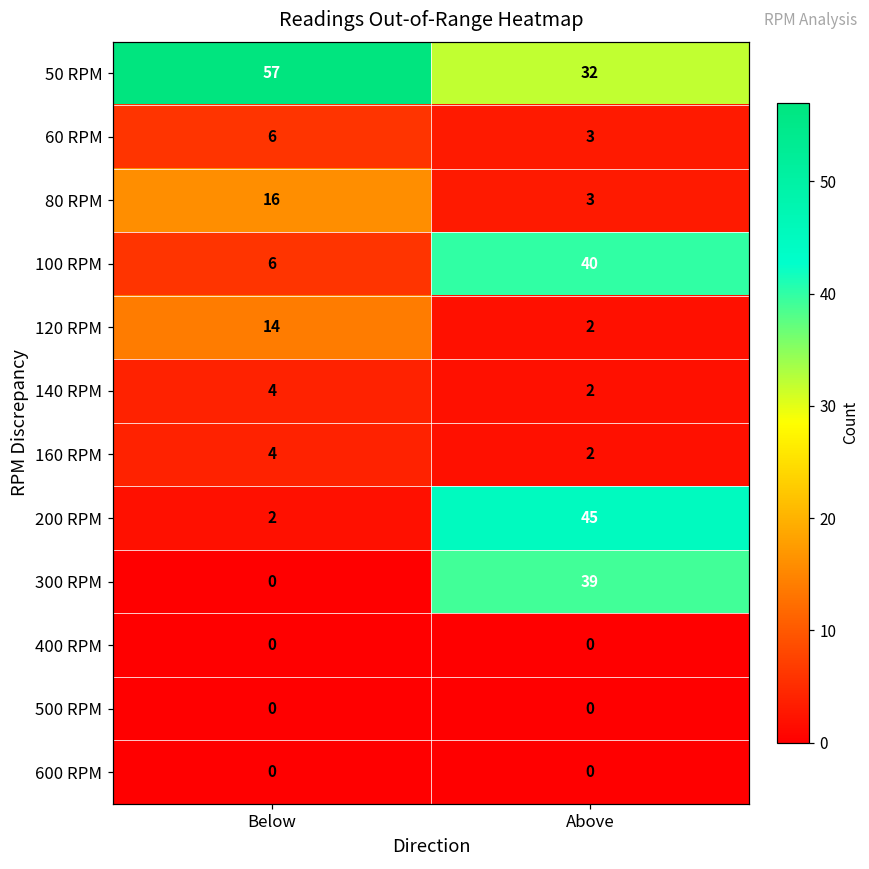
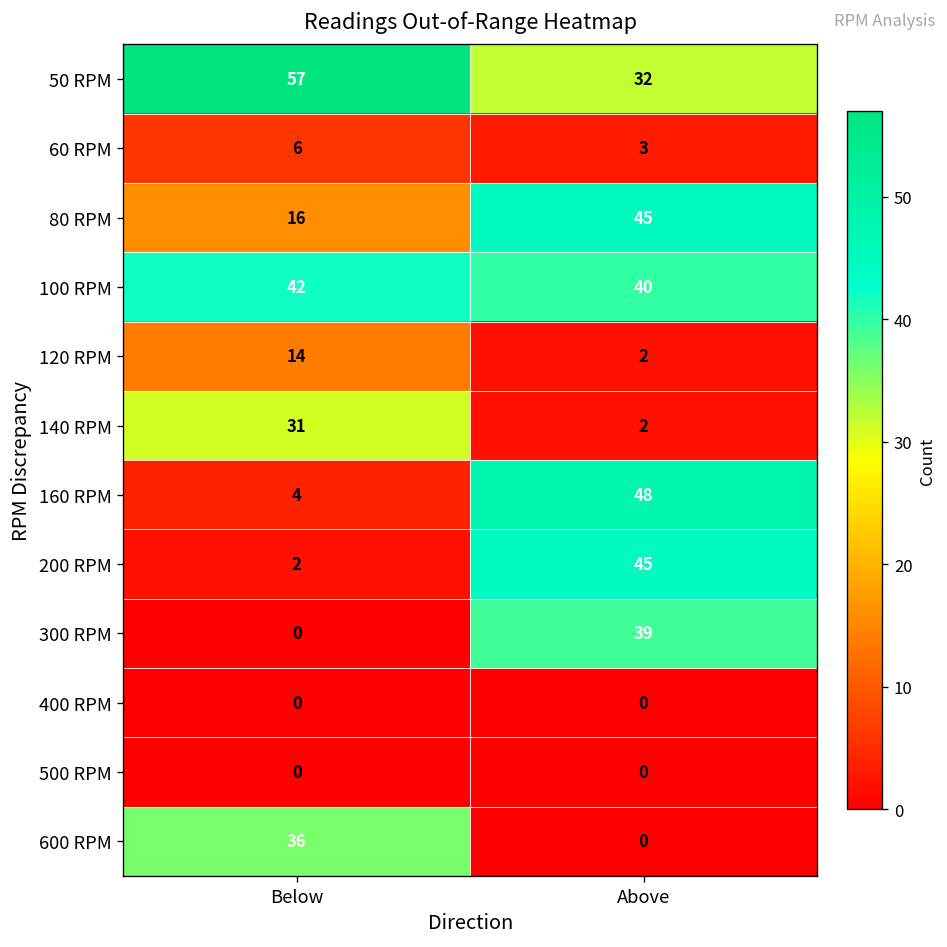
80 RPM, Above: 3 -> 45
100 RPM, Below: 6 -> 42
140 RPM, Below: 4 -> 31
160 RPM, Above: 2 -> 48
600 RPM, Below: 0 -> 36
